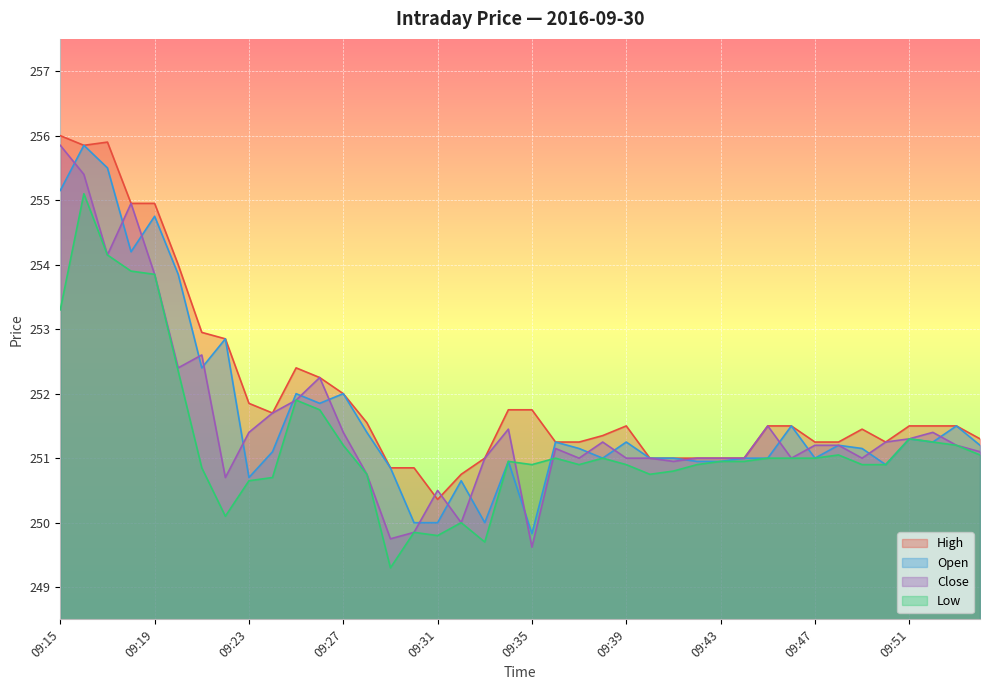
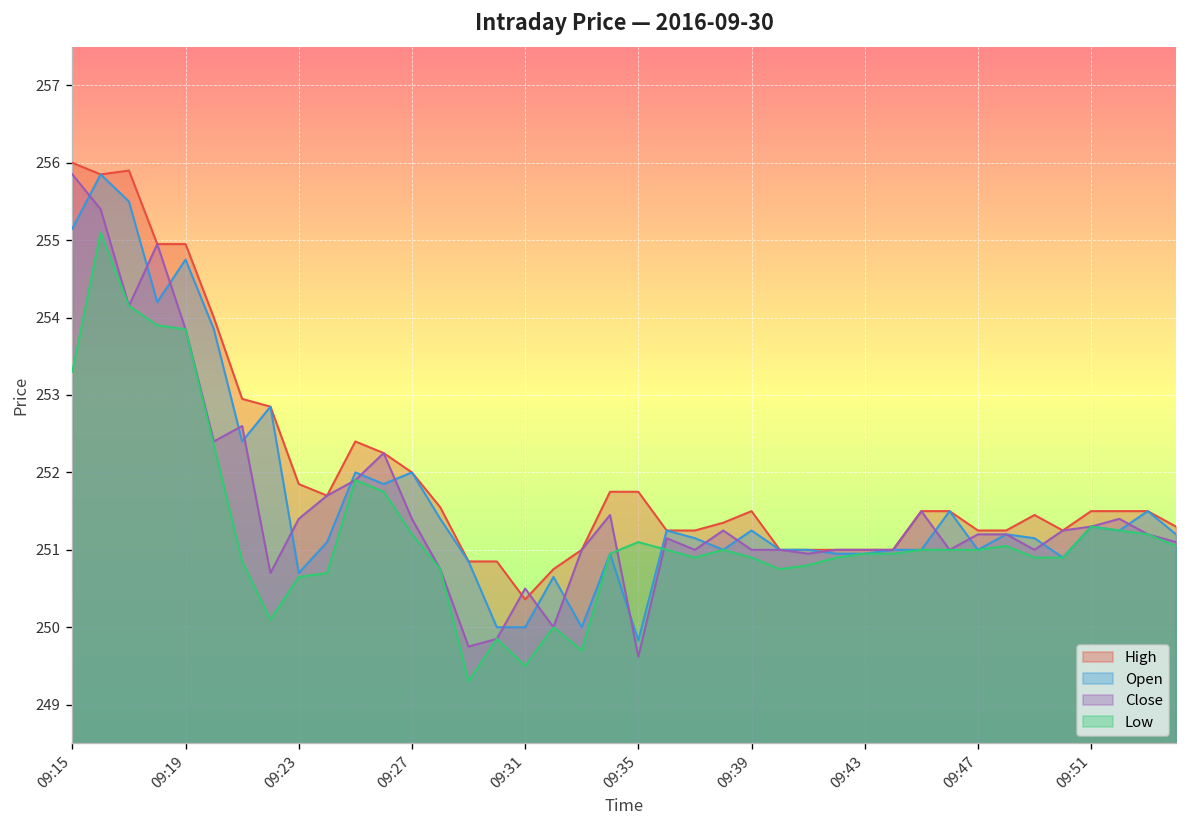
Low, 09:31: 249.8 -> 249.5
Low, 09:35: 250.9 -> 251.1
